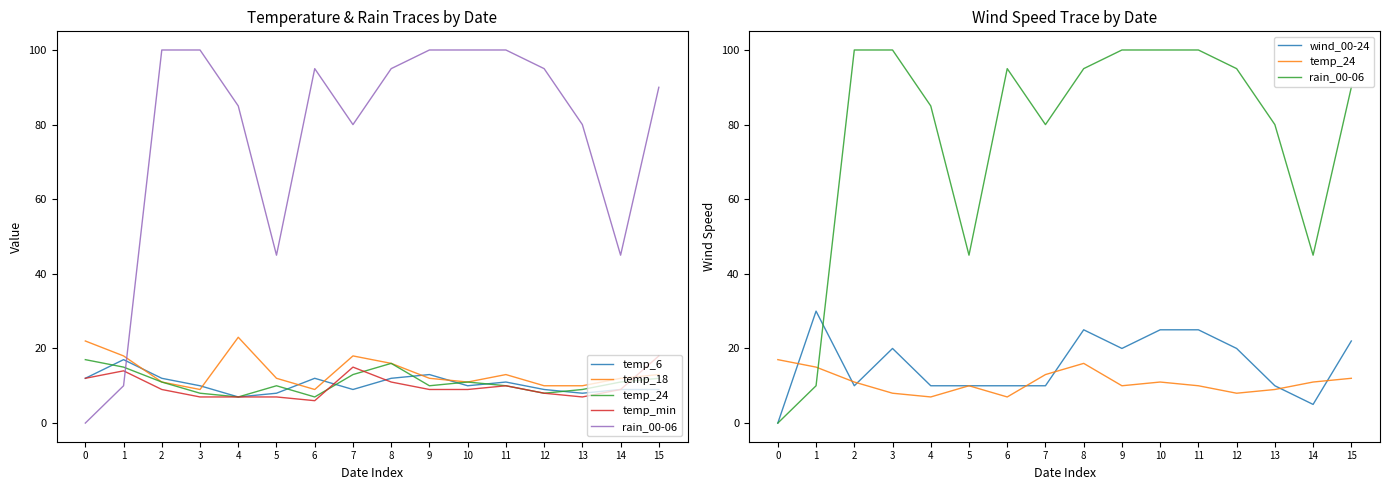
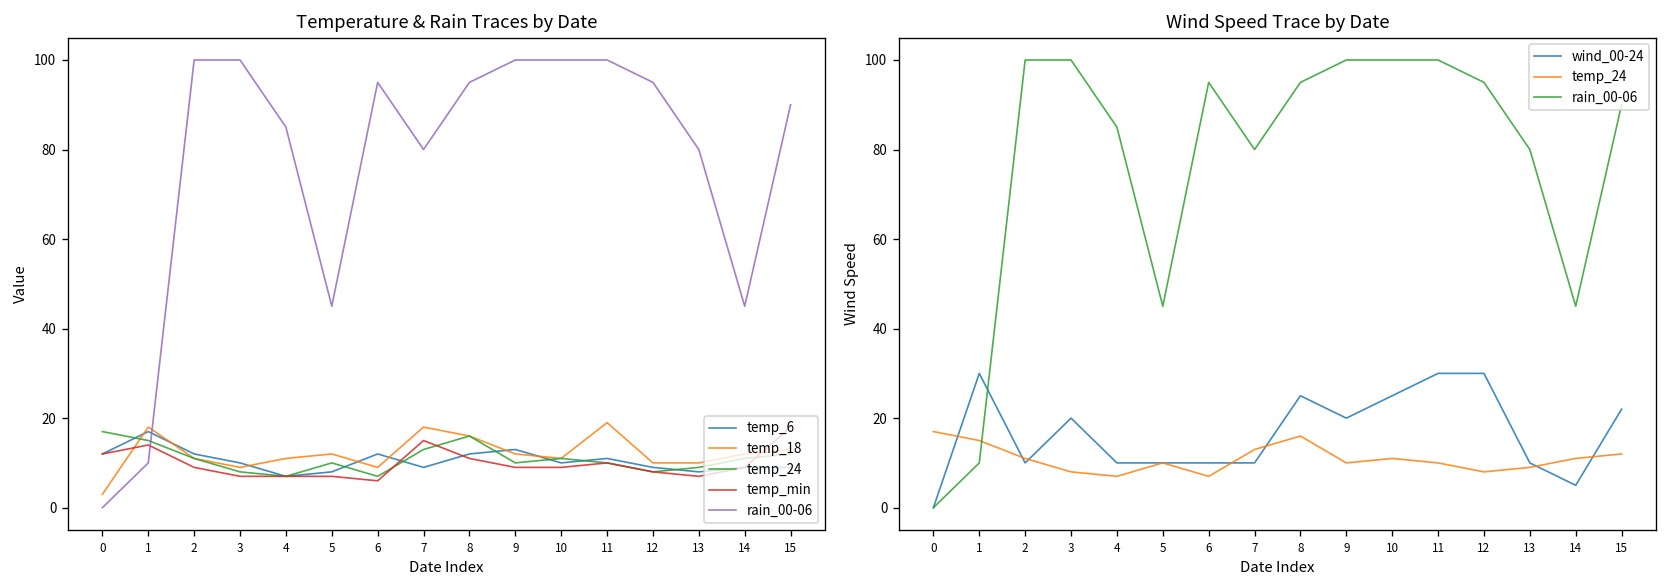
Temperature & Rain Traces by Date, temp_18, 0: 22 -> 3
Temperature & Rain Traces by Date, temp_18, 4: 23 -> 11
Temperature & Rain Traces by Date, temp_18, 11: 13 -> 19
Wind Speed Trace by Date, wind_00-24, 11: 25 -> 30
Wind Speed Trace by Date, wind_00-24, 12: 20 -> 30
